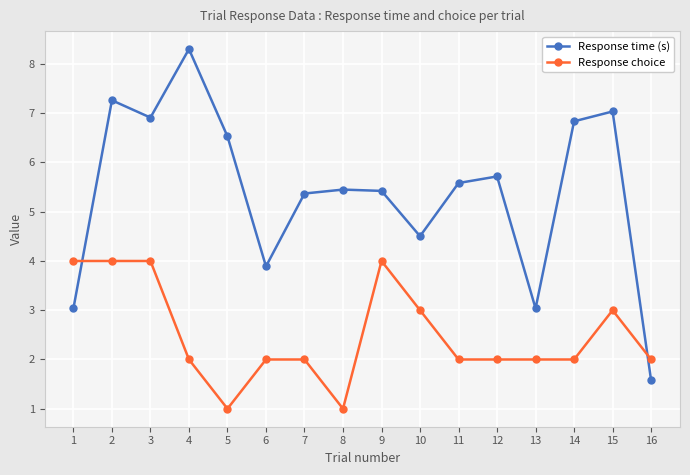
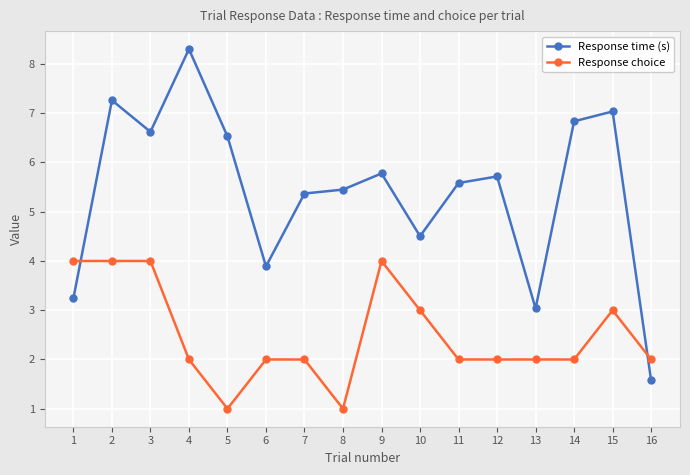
Response time (s), 1: 3.0 -> 3.2
Response time (s), 3: 6.9 -> 6.6
Response time (s), 9: 5.4 -> 5.8
